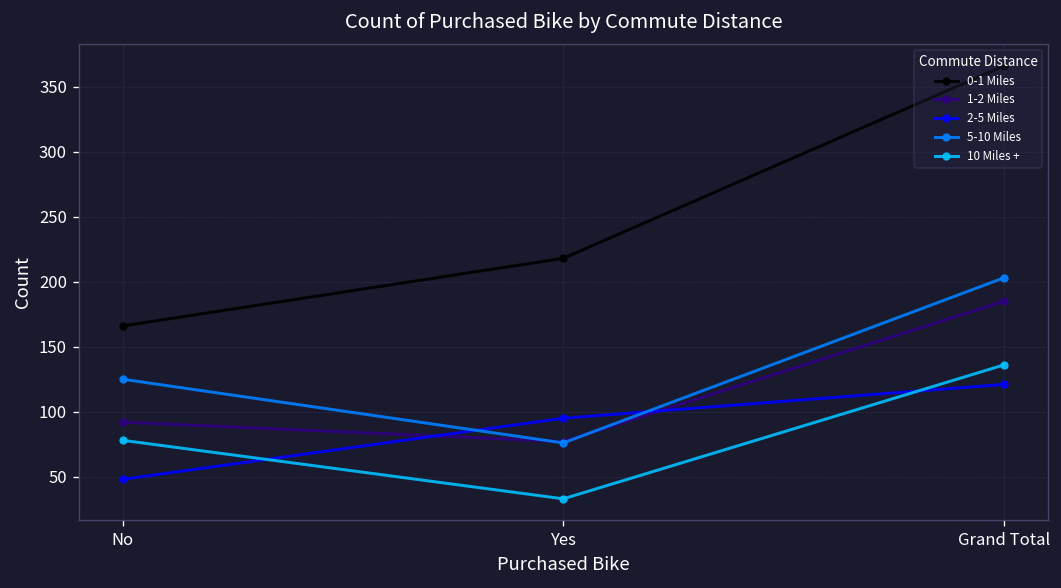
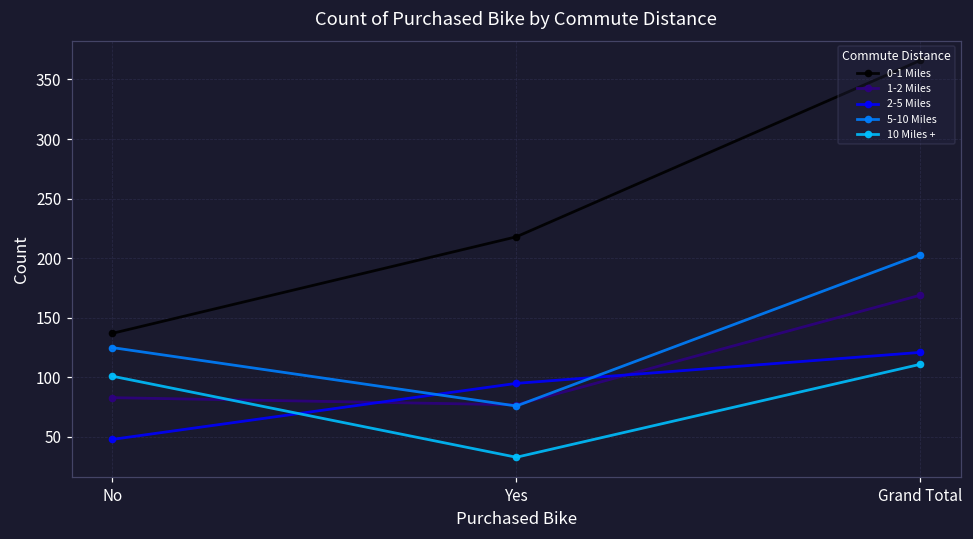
0-1 Miles, No: 166 -> 137
1-2 Miles, No: 92 -> 83
10 Miles +, No: 78 -> 101
1-2 Miles, Grand Total: 185 -> 169
10 Miles +, Grand Total: 136 -> 111
